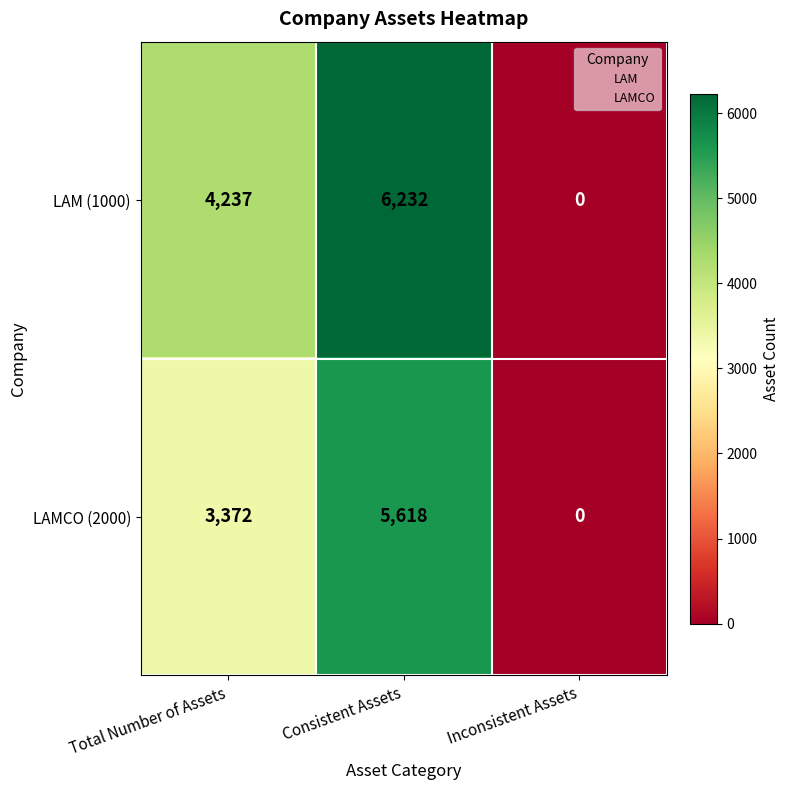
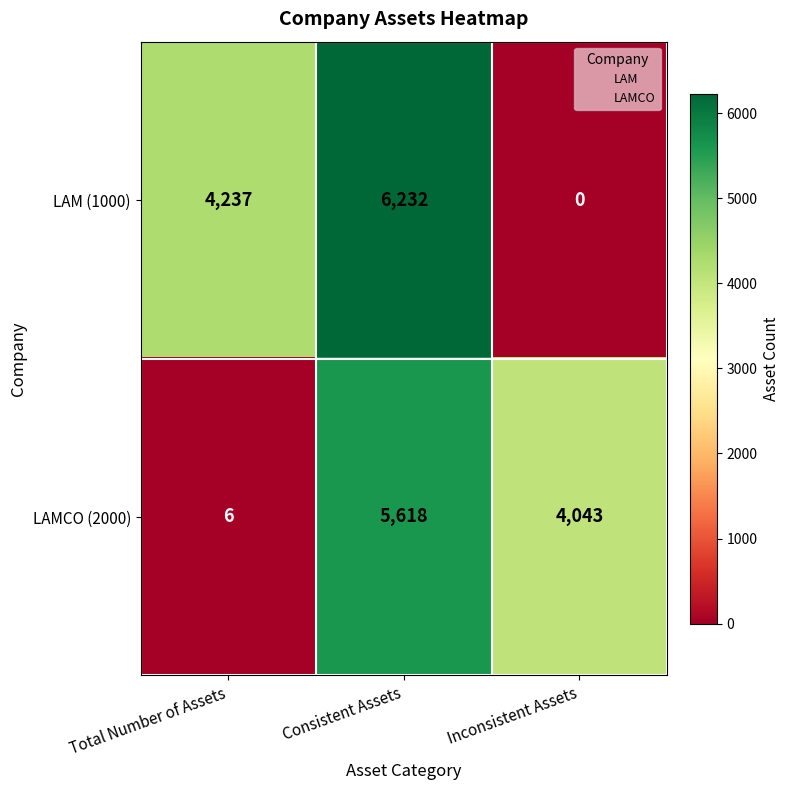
LAMCO (2000), Total Number of Assets: 3,372 -> 6
LAMCO (2000), Inconsistent Assets: 0 -> 4,043
